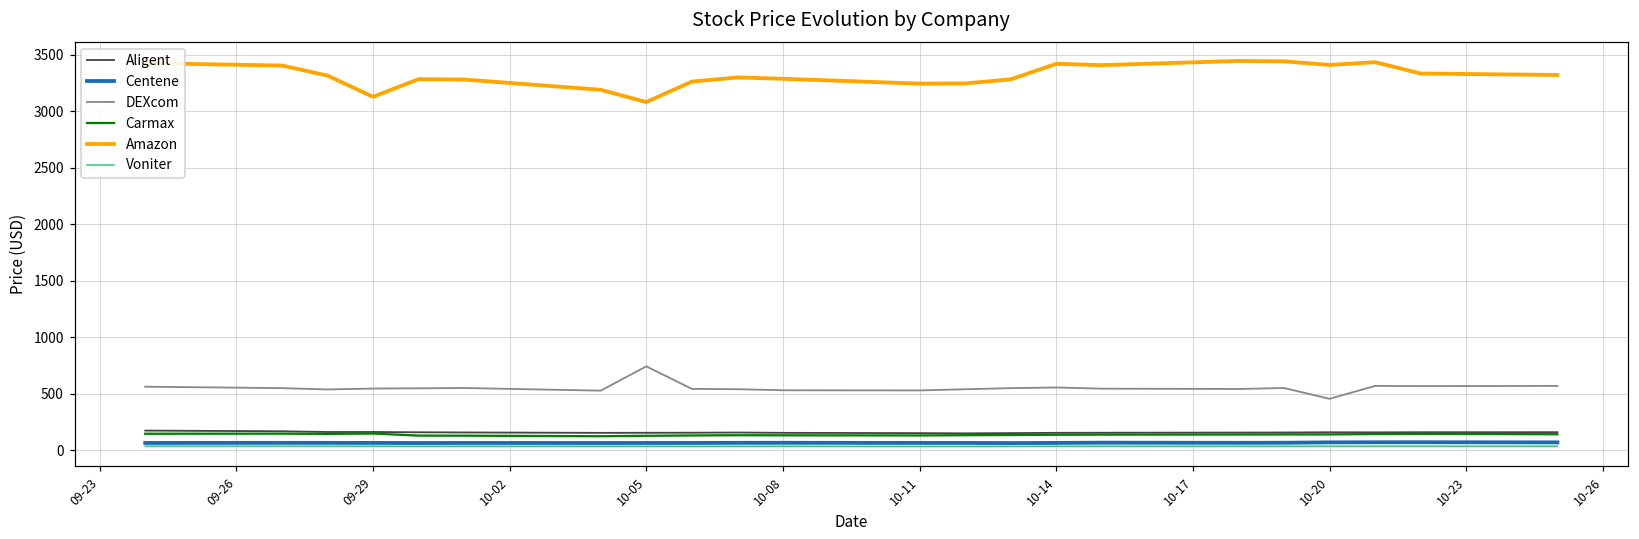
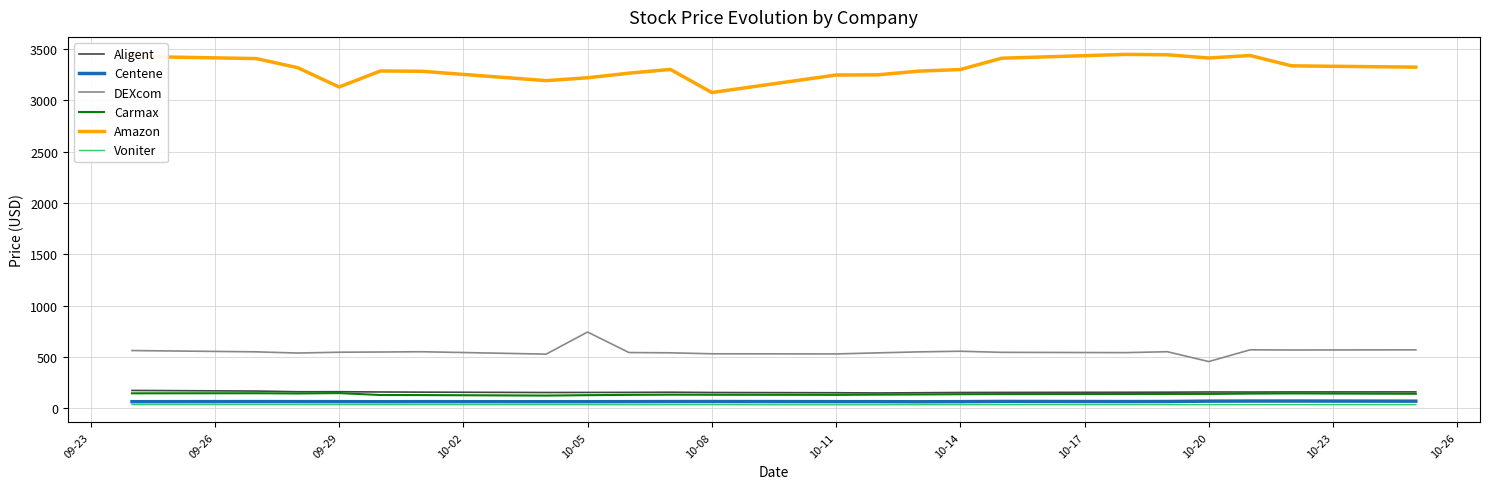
Amazon, 10-05: 3080 -> 3220
Amazon, 10-08: 3290 -> 3080
Amazon, 10-14: 3420 -> 3300
